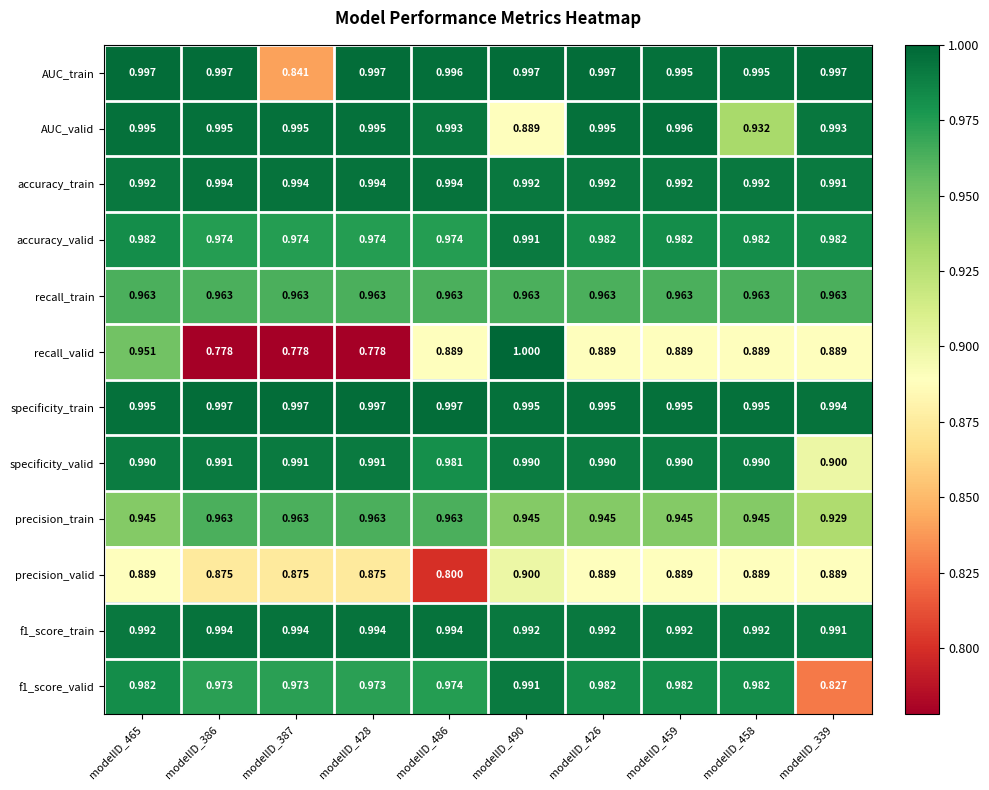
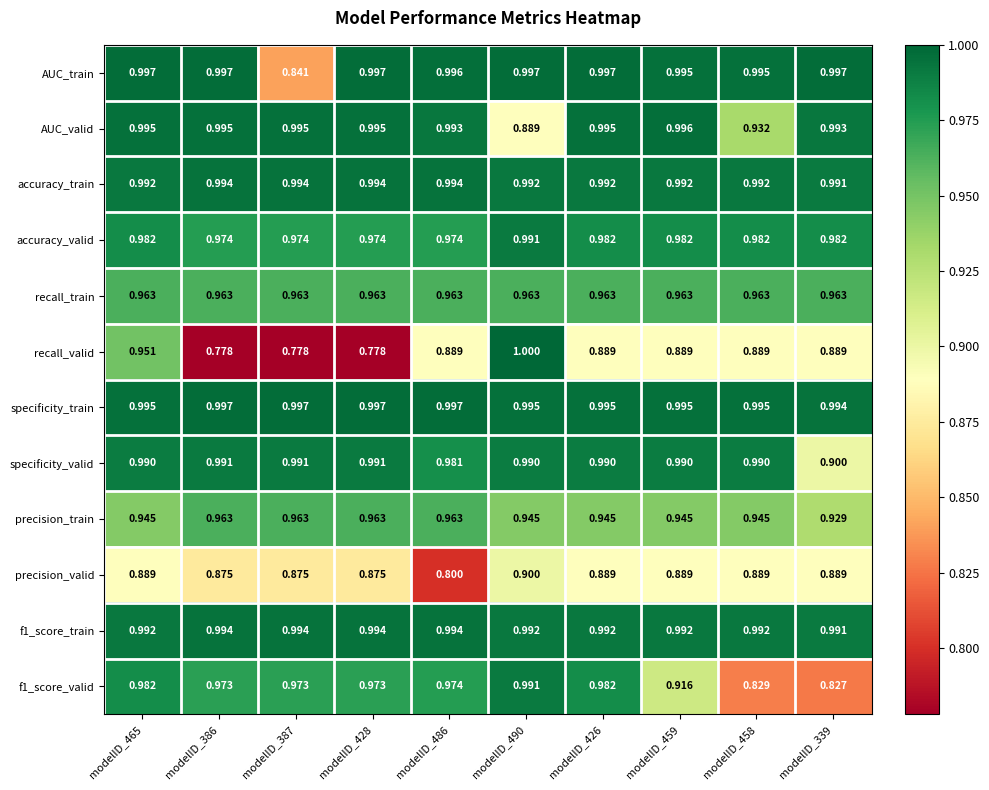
f1_score_valid, modelID_459: 0.982 -> 0.916
f1_score_valid, modelID_458: 0.982 -> 0.829
